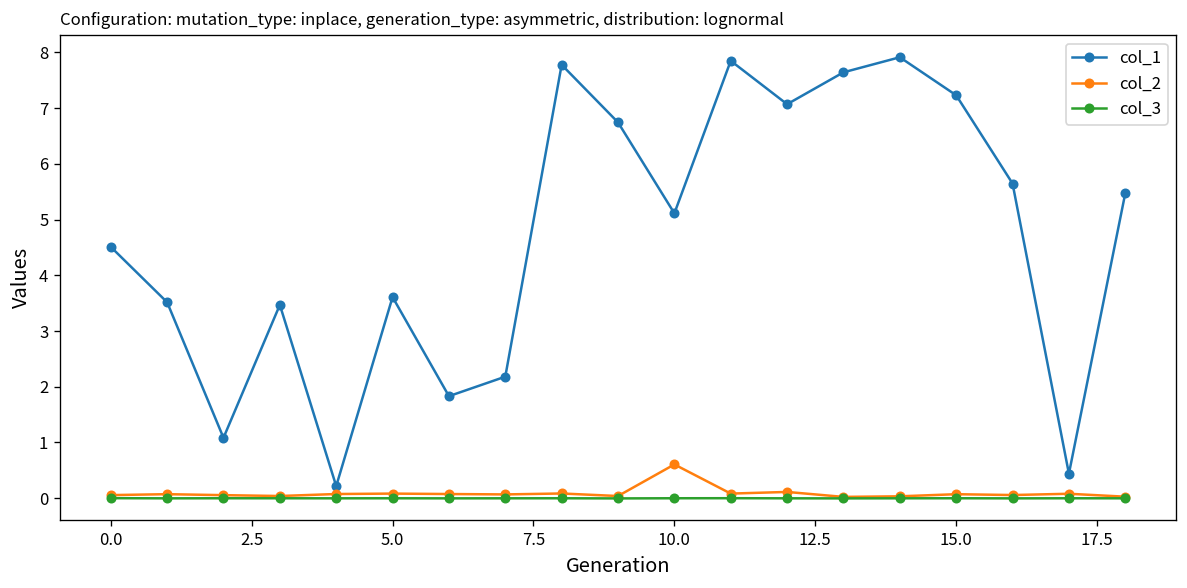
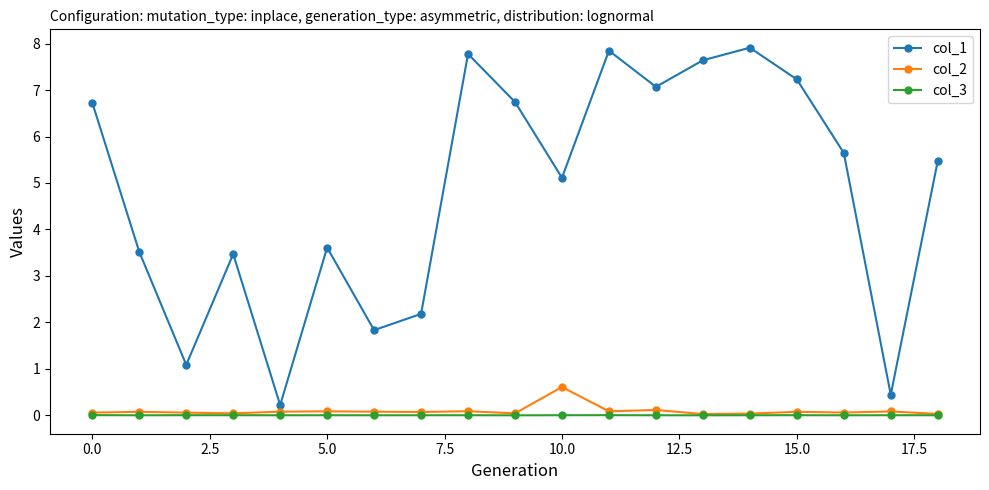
col_1, 0.0: 4.5 -> 6.7
